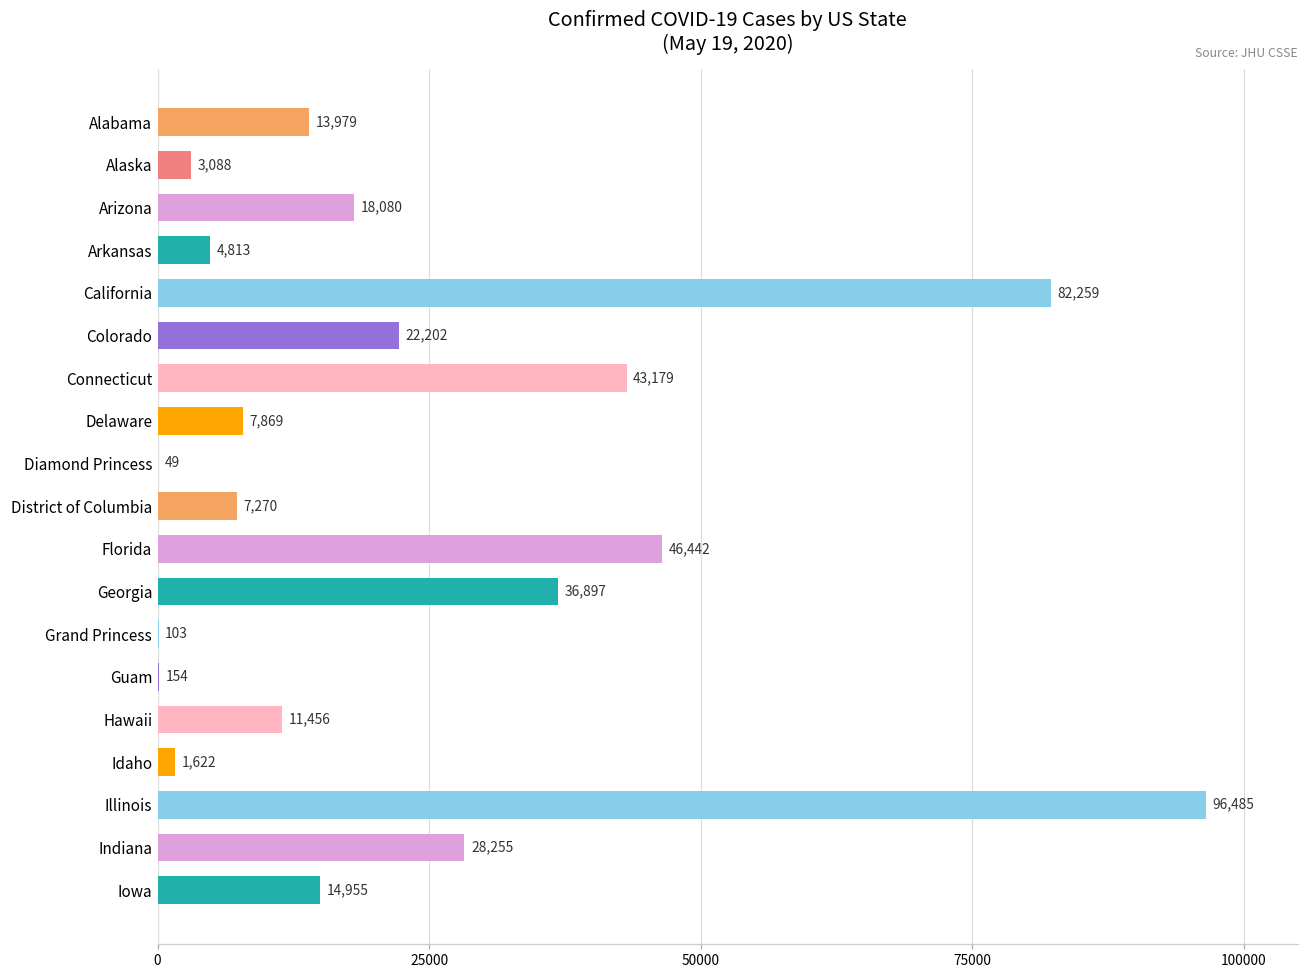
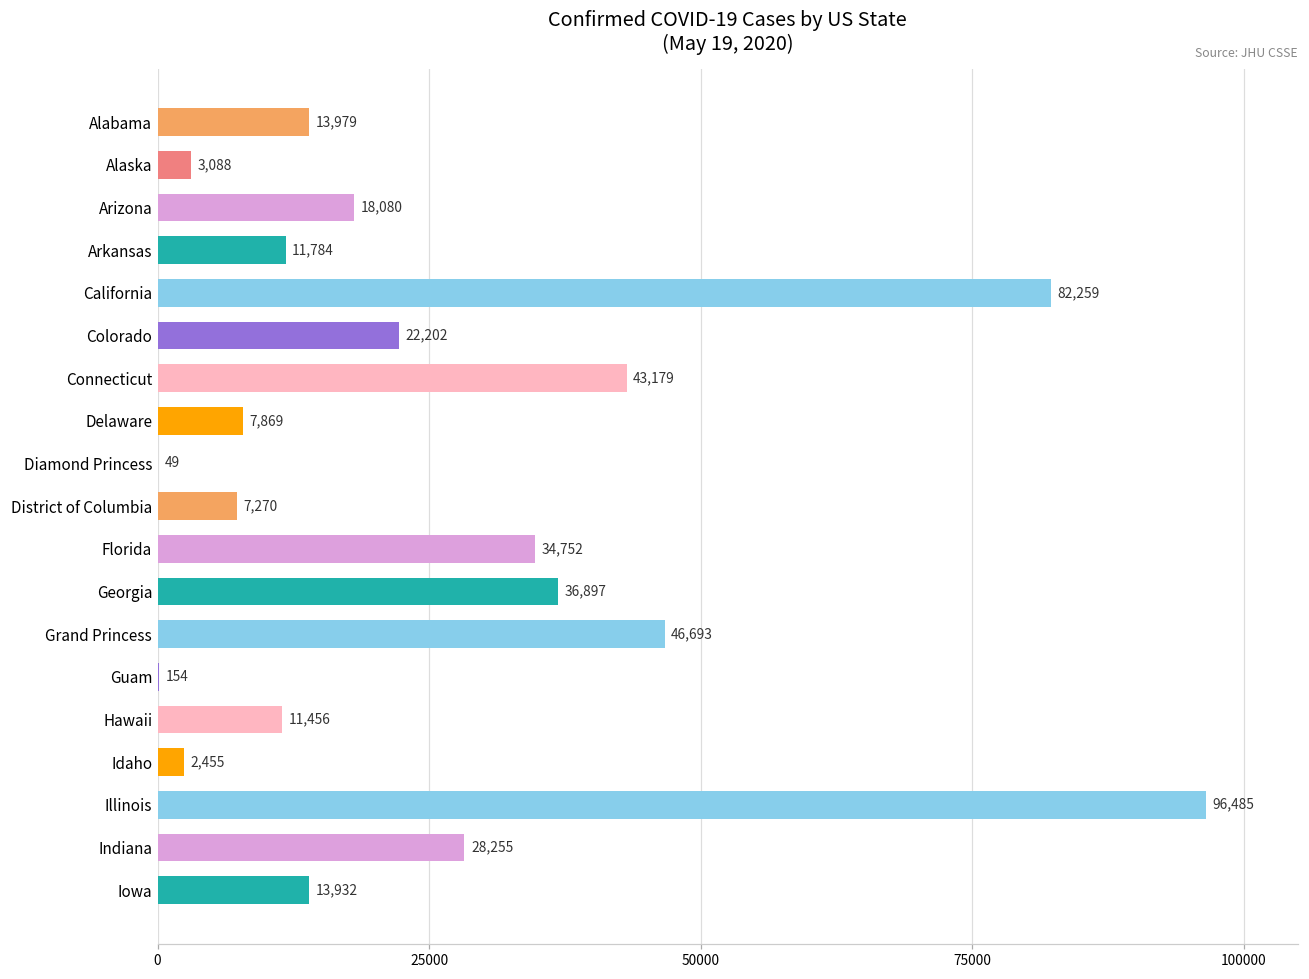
Arkansas: 4,813 -> 11,784
Florida: 46,442 -> 34,752
Grand Princess: 103 -> 46,693
Idaho: 1,622 -> 2,455
Iowa: 14,955 -> 13,932
